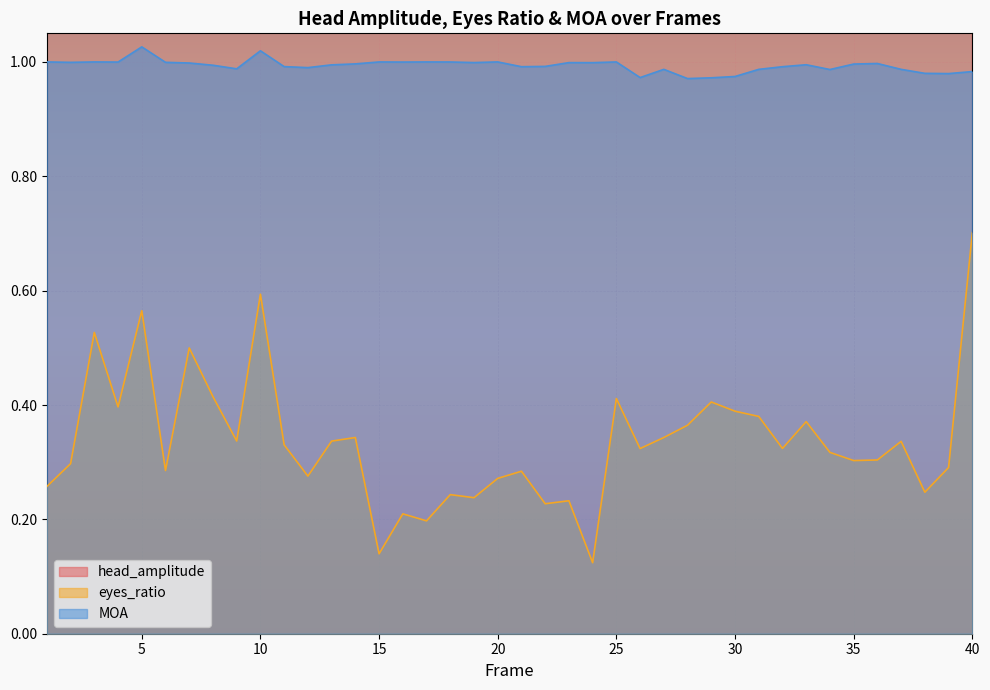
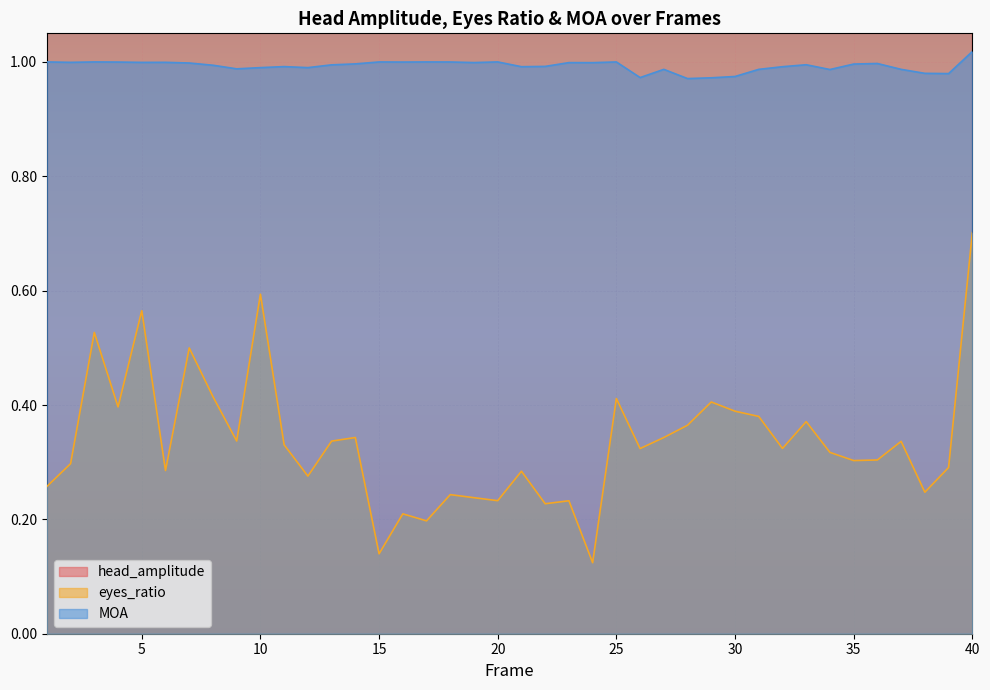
MOA, 5: 1.03 -> 1.00
MOA, 10: 1.02 -> 0.99
eyes_ratio, 20: 0.27 -> 0.23
MOA, 40: 0.98 -> 1.02
